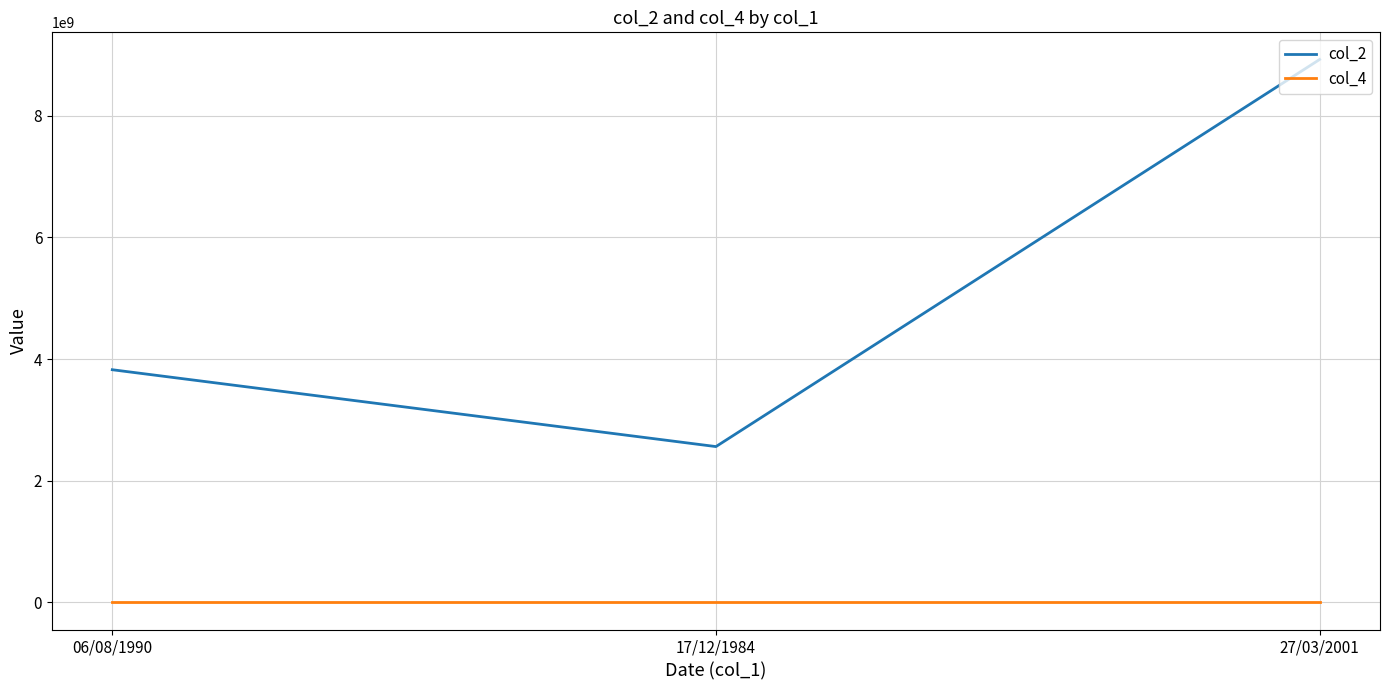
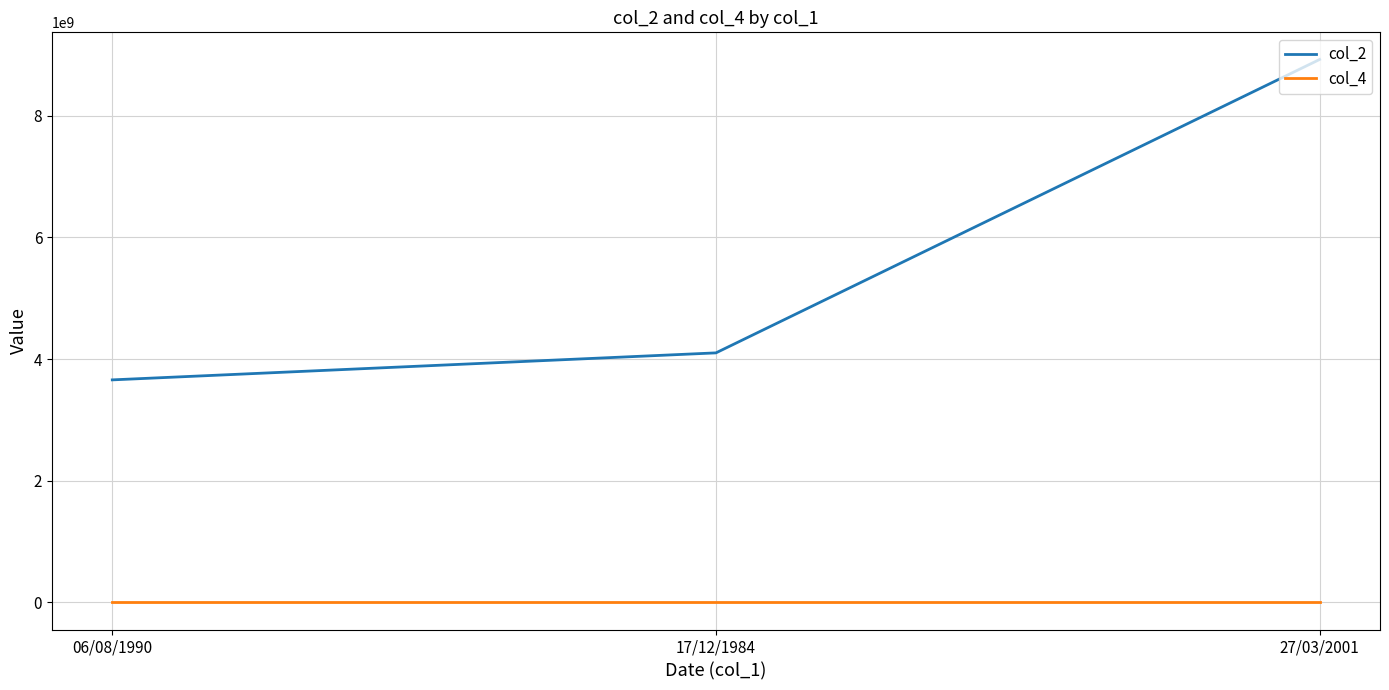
col_2, 06/08/1990: 3800000000 -> 3700000000
col_2, 17/12/1984: 2600000000 -> 4100000000
